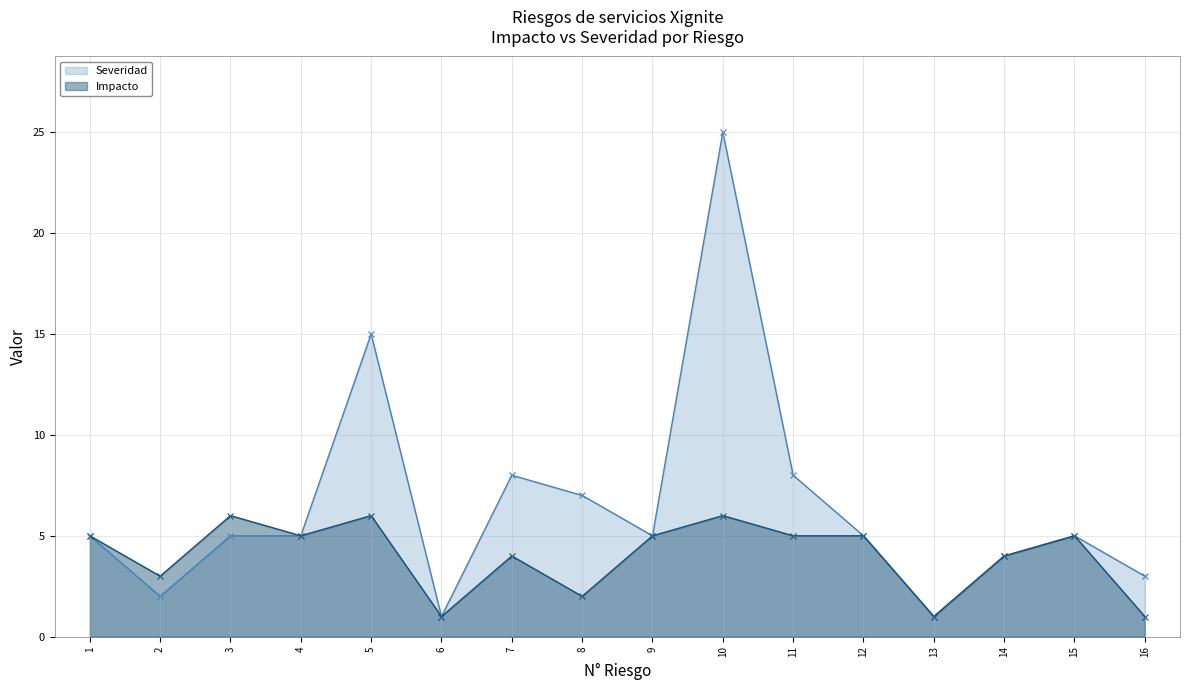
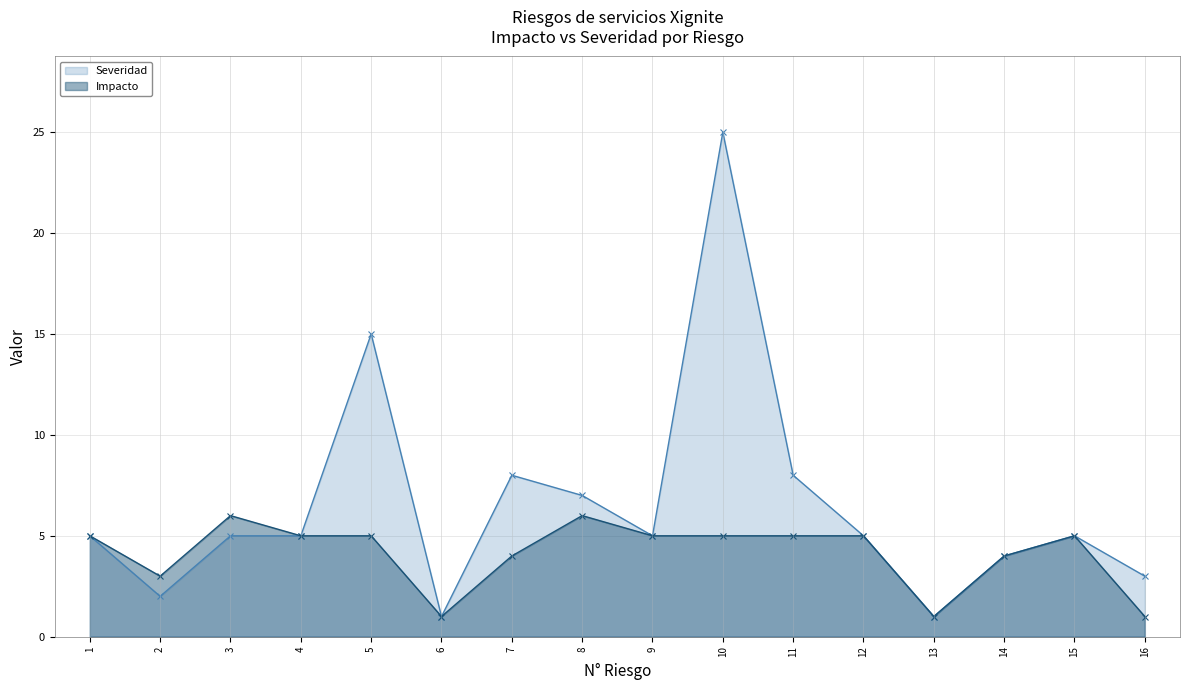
Impacto, 5: 6 -> 5
Impacto, 8: 2 -> 6
Impacto, 10: 6 -> 5
